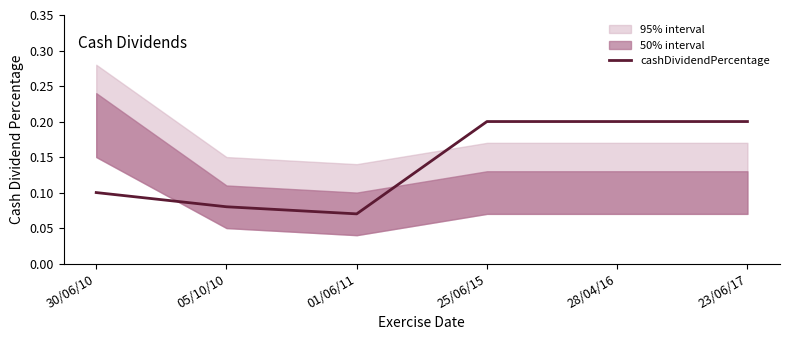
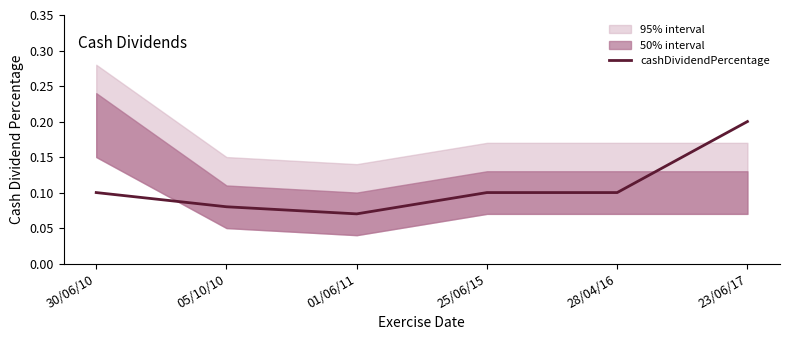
cashDividendPercentage, 25/06/15: 0.2 -> 0.1
cashDividendPercentage, 28/04/16: 0.2 -> 0.1
